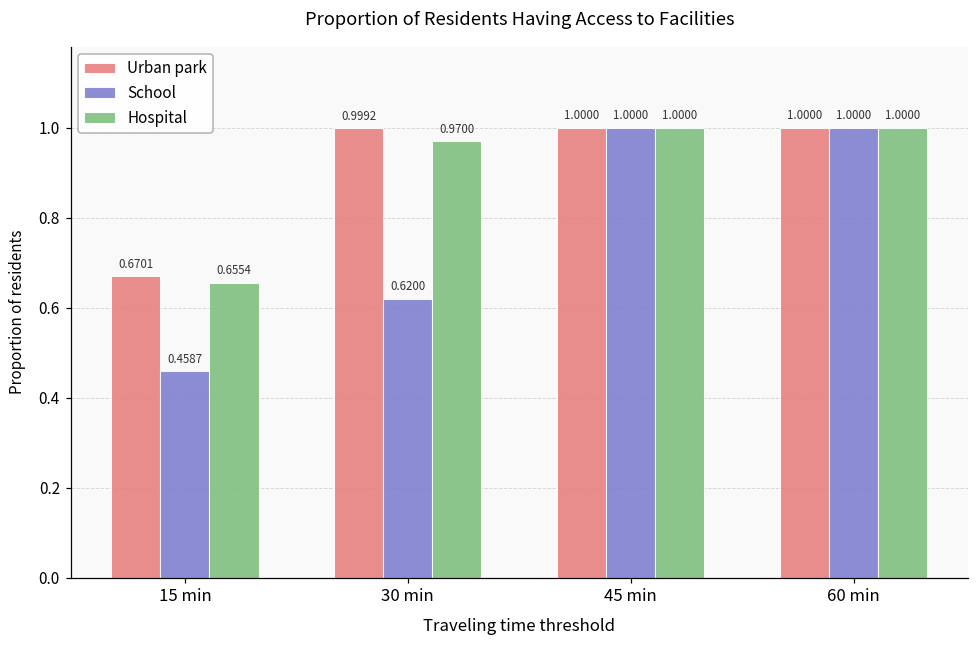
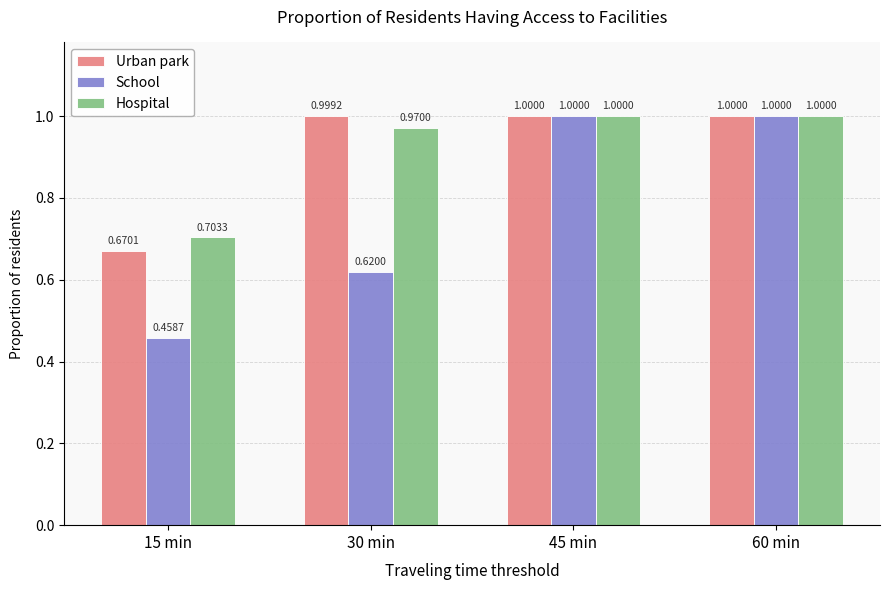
Hospital, 15 min: 0.6554 -> 0.7033
